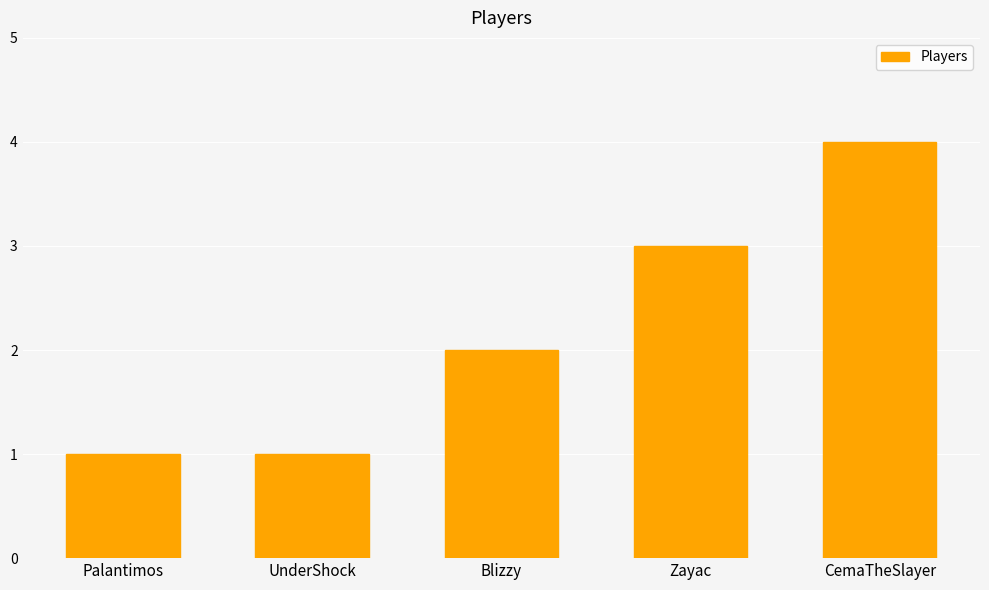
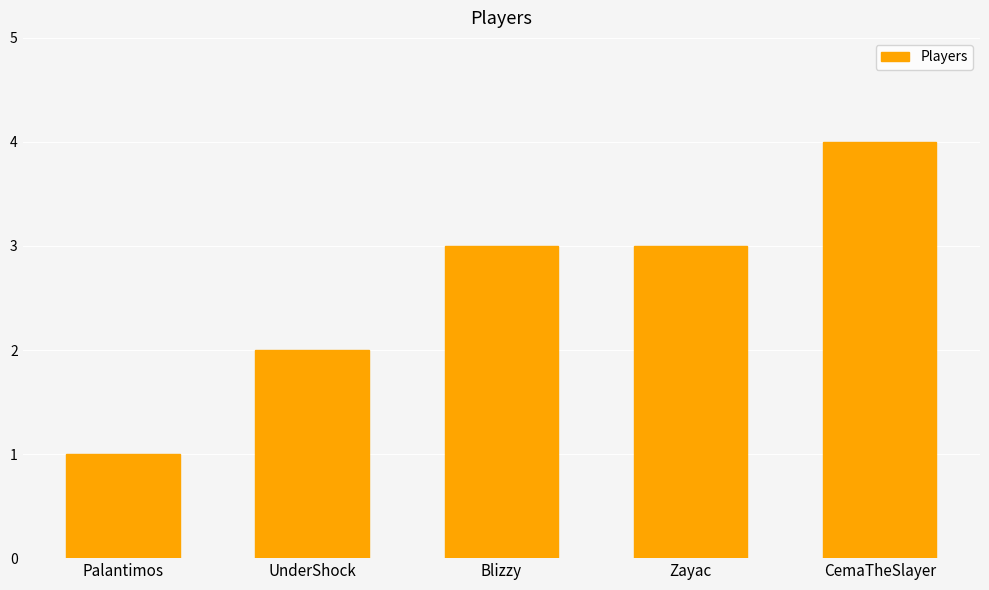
UnderShock: 1 -> 2
Blizzy: 2 -> 3
